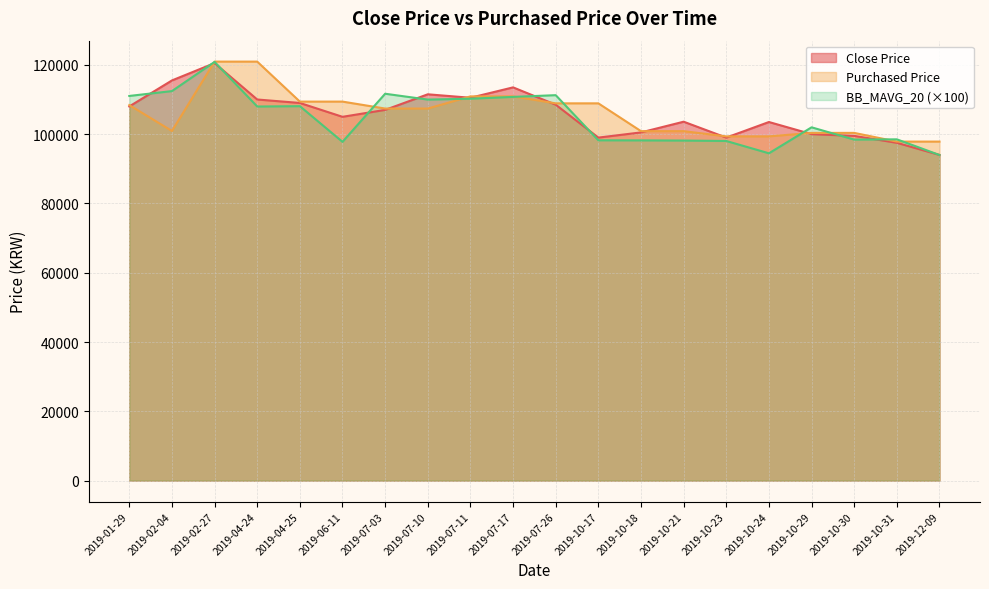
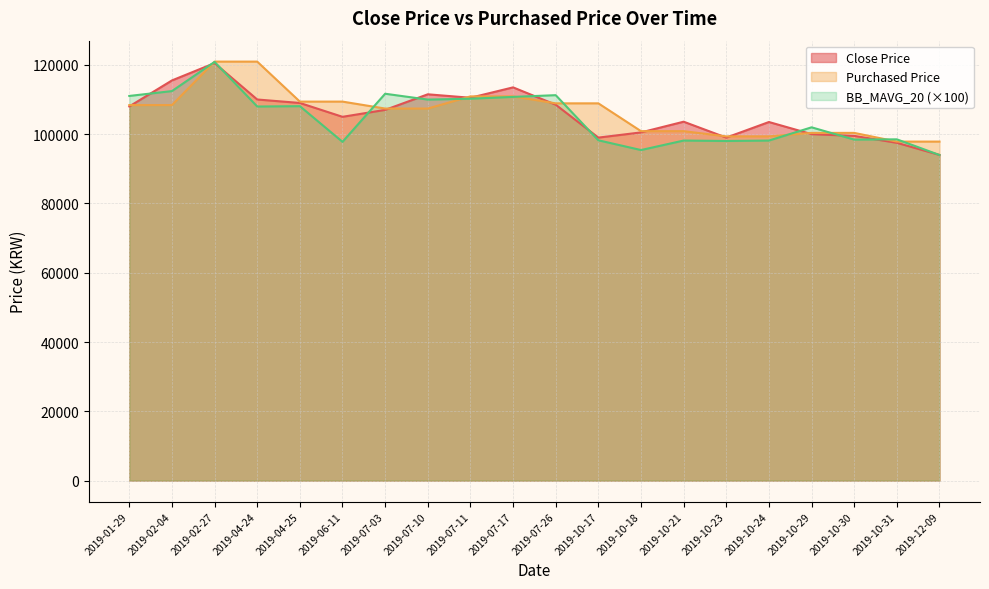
Purchased Price, 2019-02-04: 101000 -> 108000
BB_MAVG_20 (×100), 2019-10-18: 98000 -> 95000
BB_MAVG_20 (×100), 2019-10-24: 94000 -> 98000
